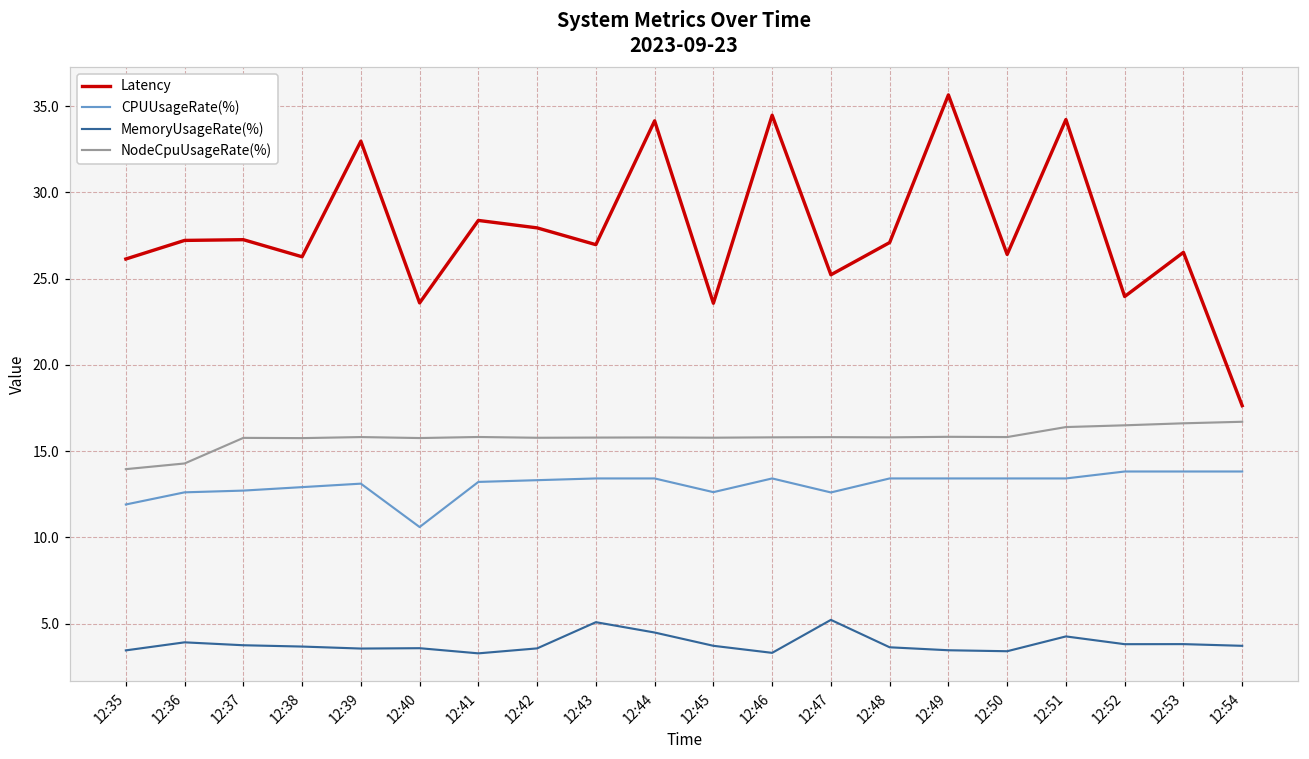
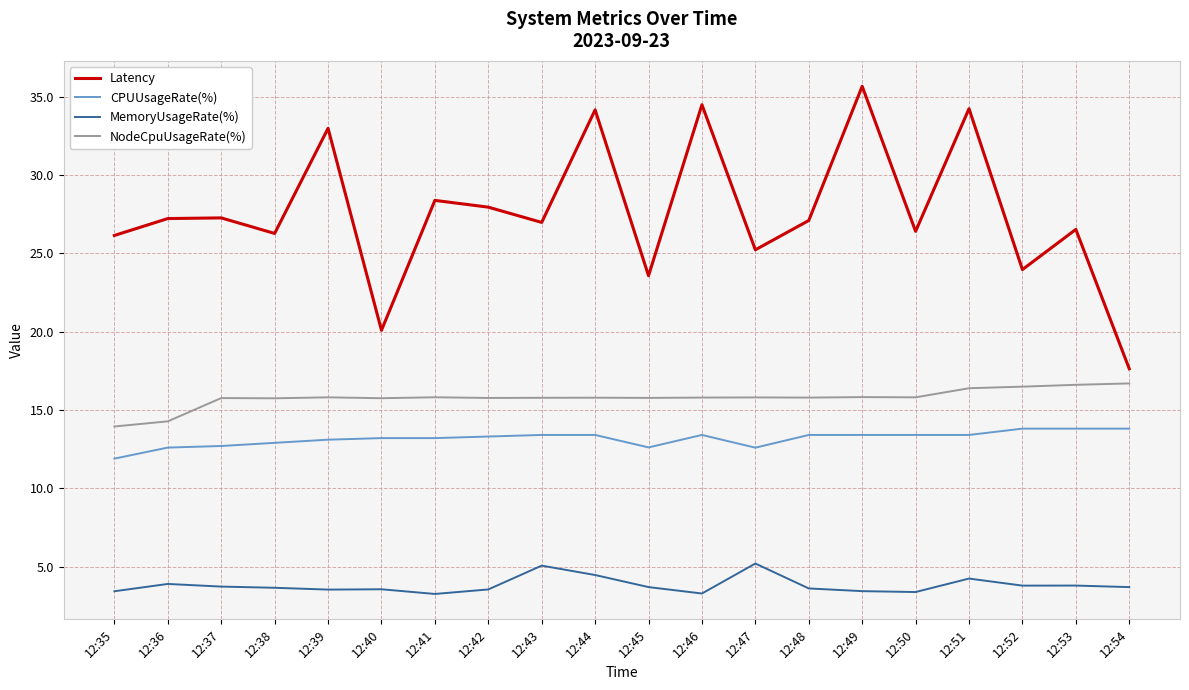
Latency, 12:40: 23.6 -> 20.1
CPUUsageRate(%), 12:40: 10.6 -> 13.2
